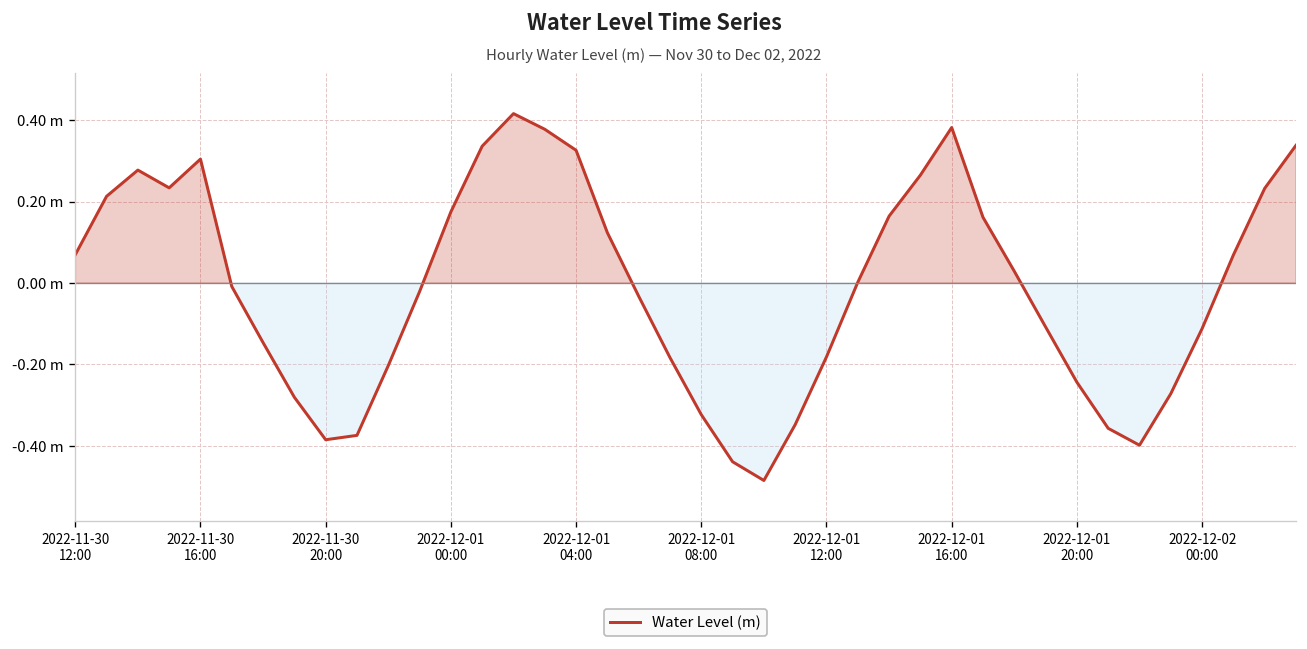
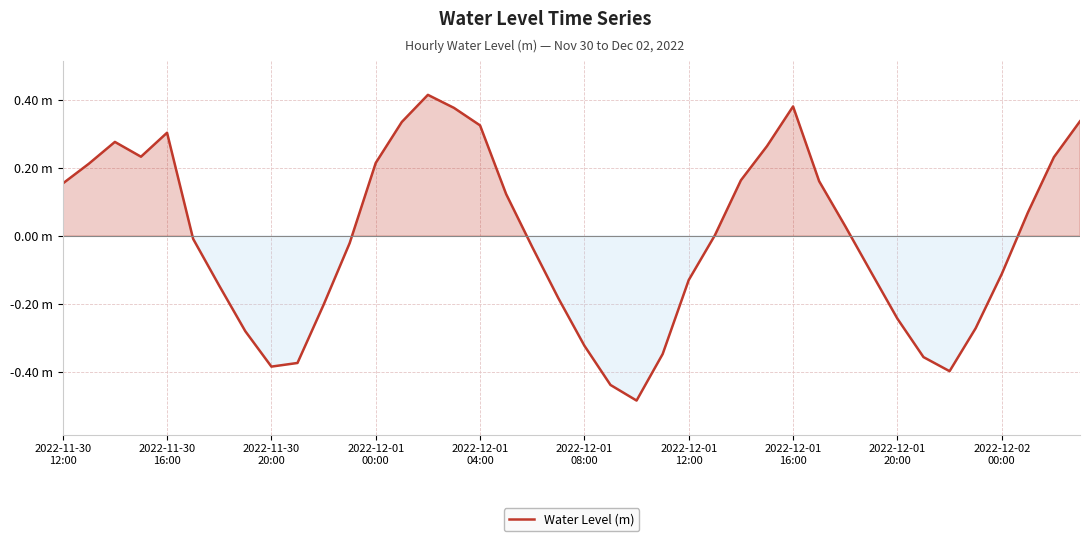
2022-11-30 12:00: 0.07 m -> 0.15 m
2022-12-01 00:00: 0.17 m -> 0.22 m
2022-12-01 12:00: -0.18 m -> -0.13 m
